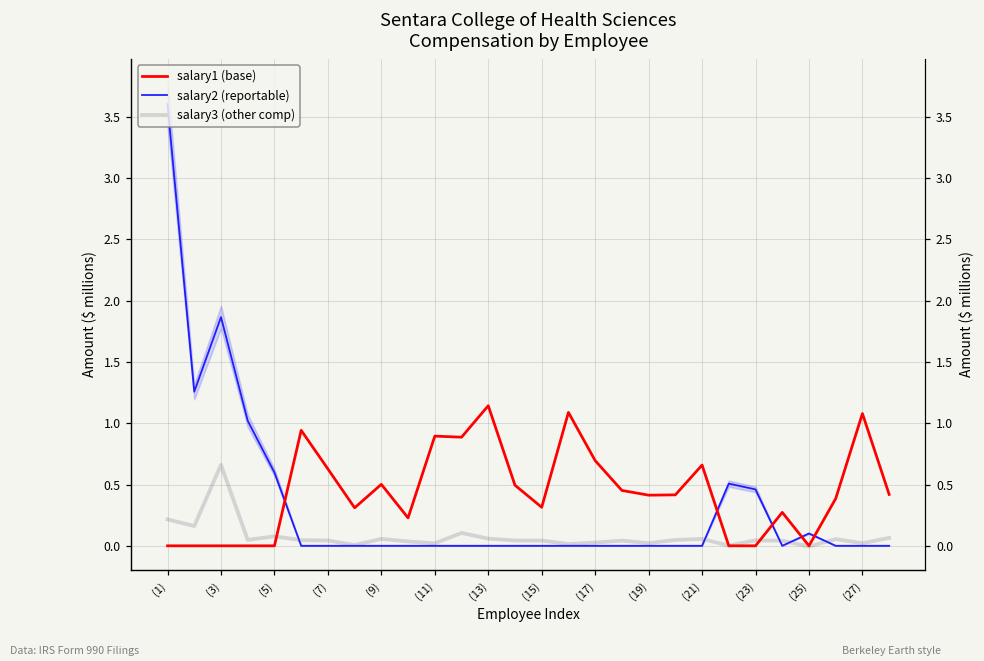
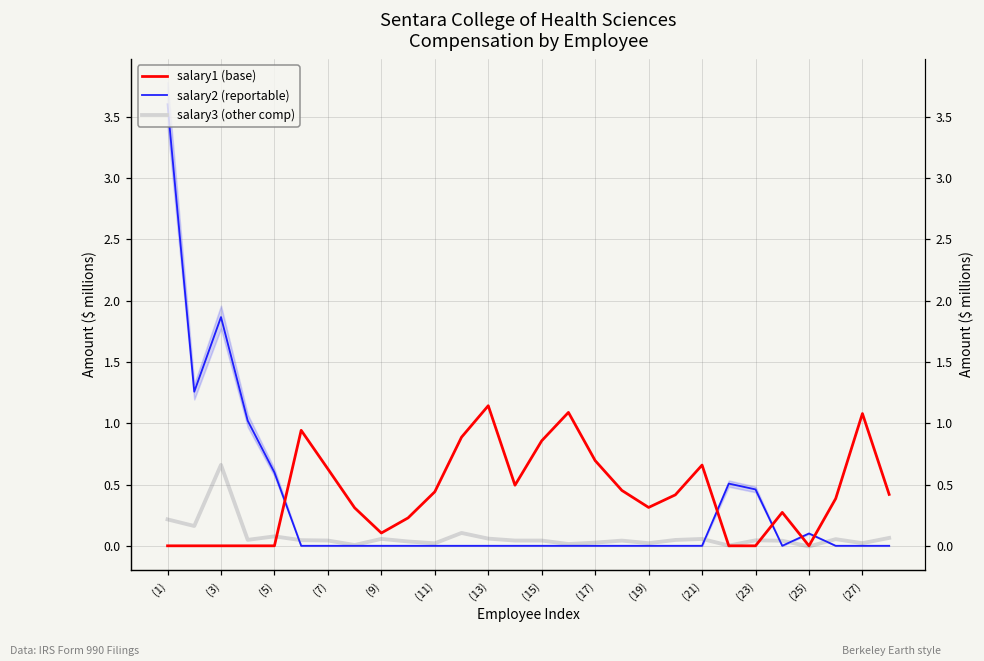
salary1 (base), (9): 0.50 -> 0.10
salary1 (base), (11): 0.89 -> 0.44
salary1 (base), (15): 0.31 -> 0.86
salary1 (base), (19): 0.41 -> 0.31
